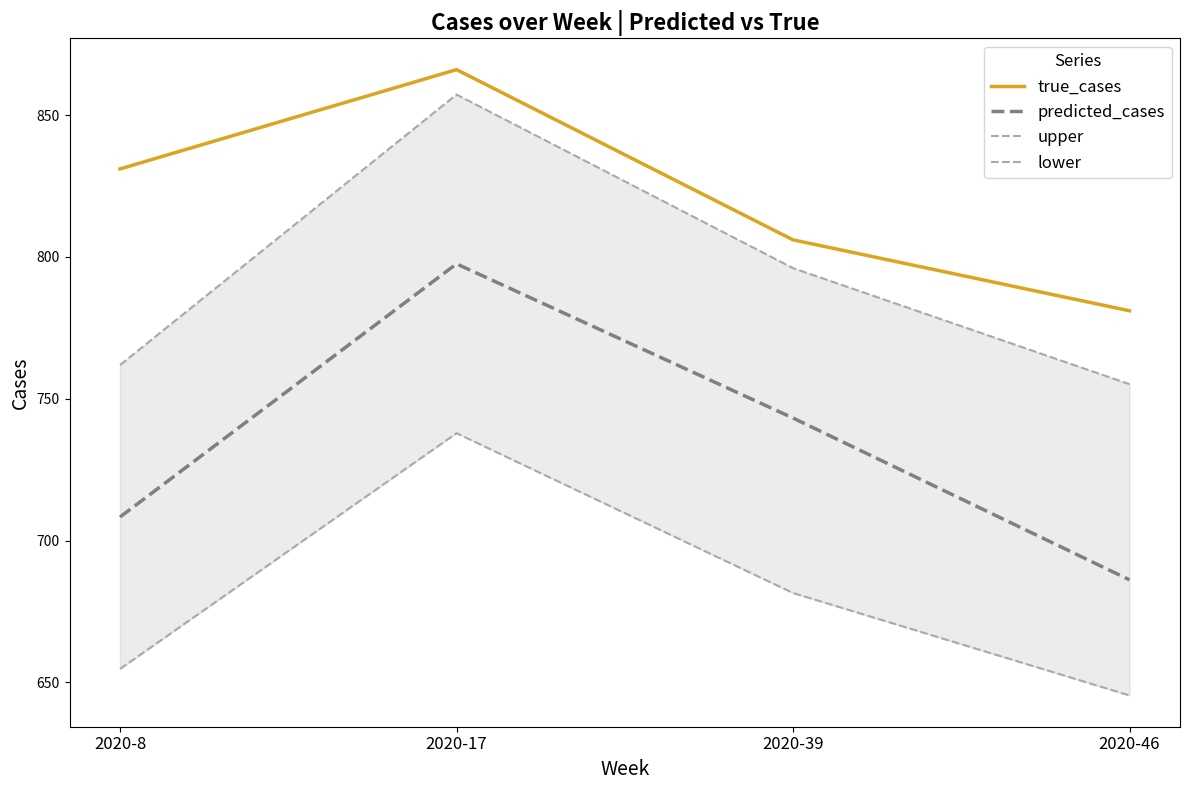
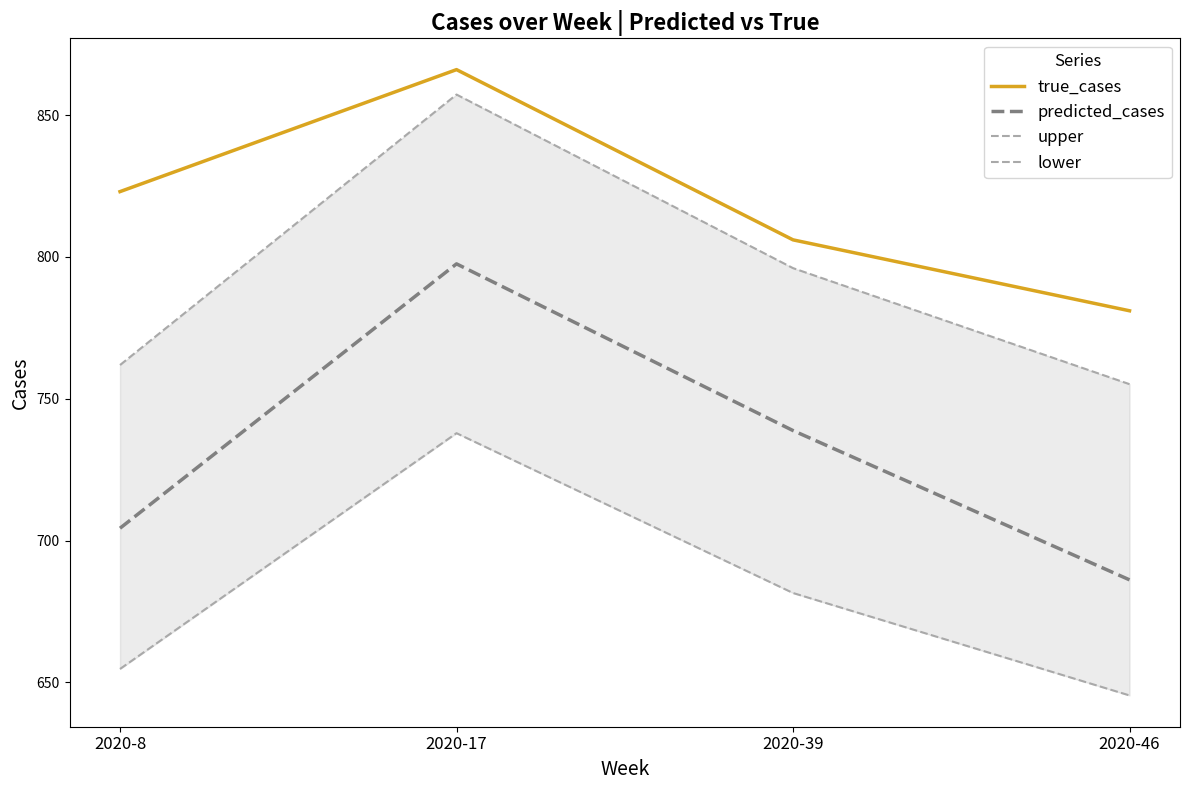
true_cases, 2020-8: 831 -> 823
predicted_cases, 2020-8: 708 -> 704
predicted_cases, 2020-39: 743 -> 739
